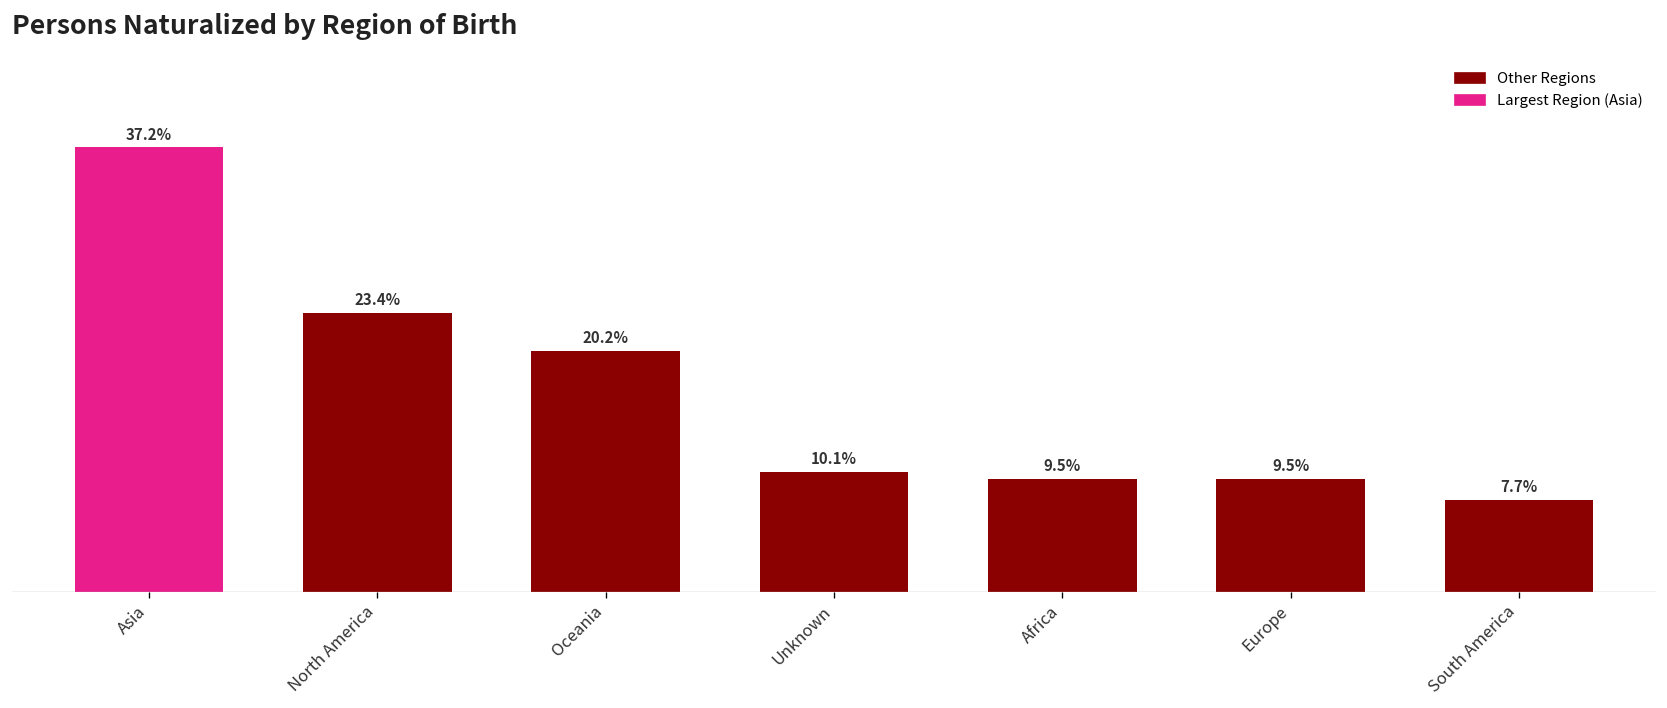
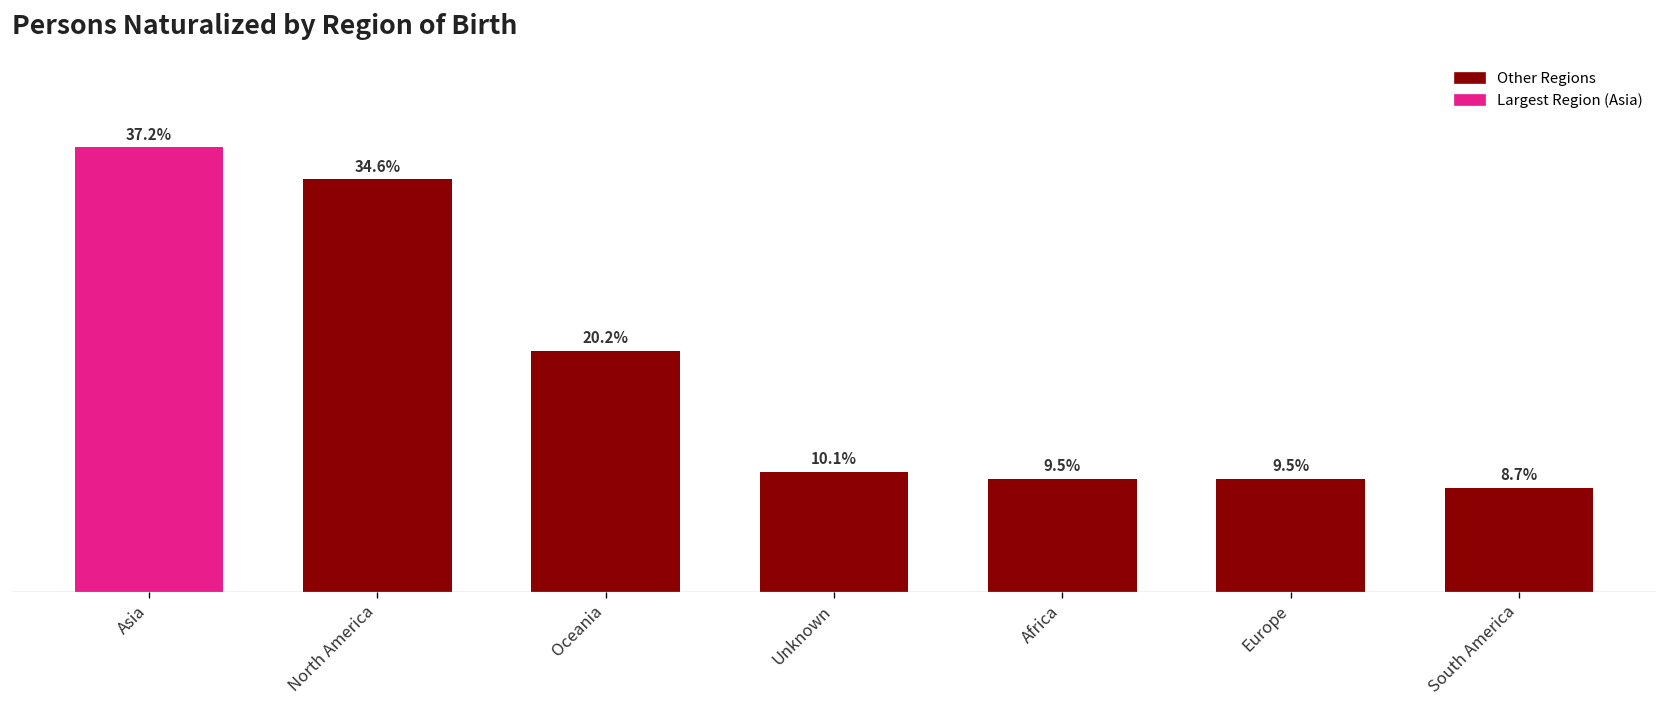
North America: 23.4% -> 34.6%
South America: 7.7% -> 8.7%
